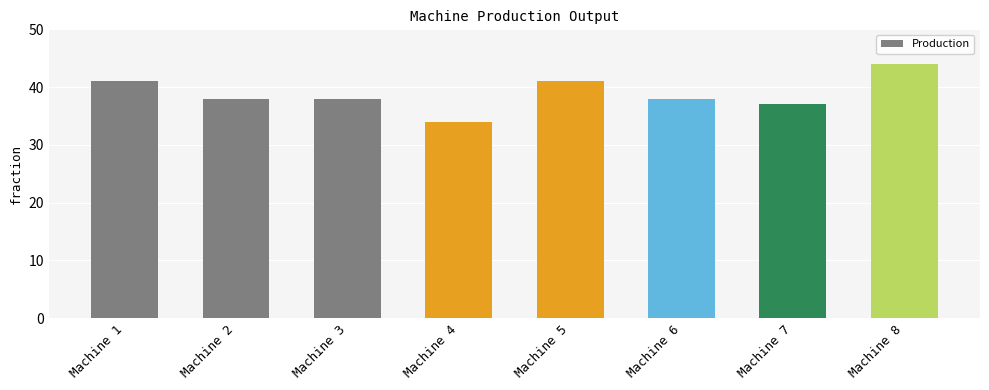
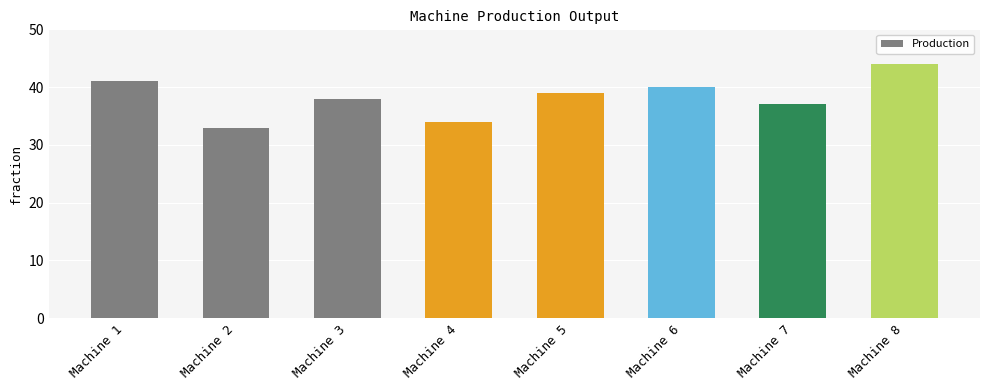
Machine 2: 38 -> 33
Machine 5: 41 -> 39
Machine 6: 38 -> 40
